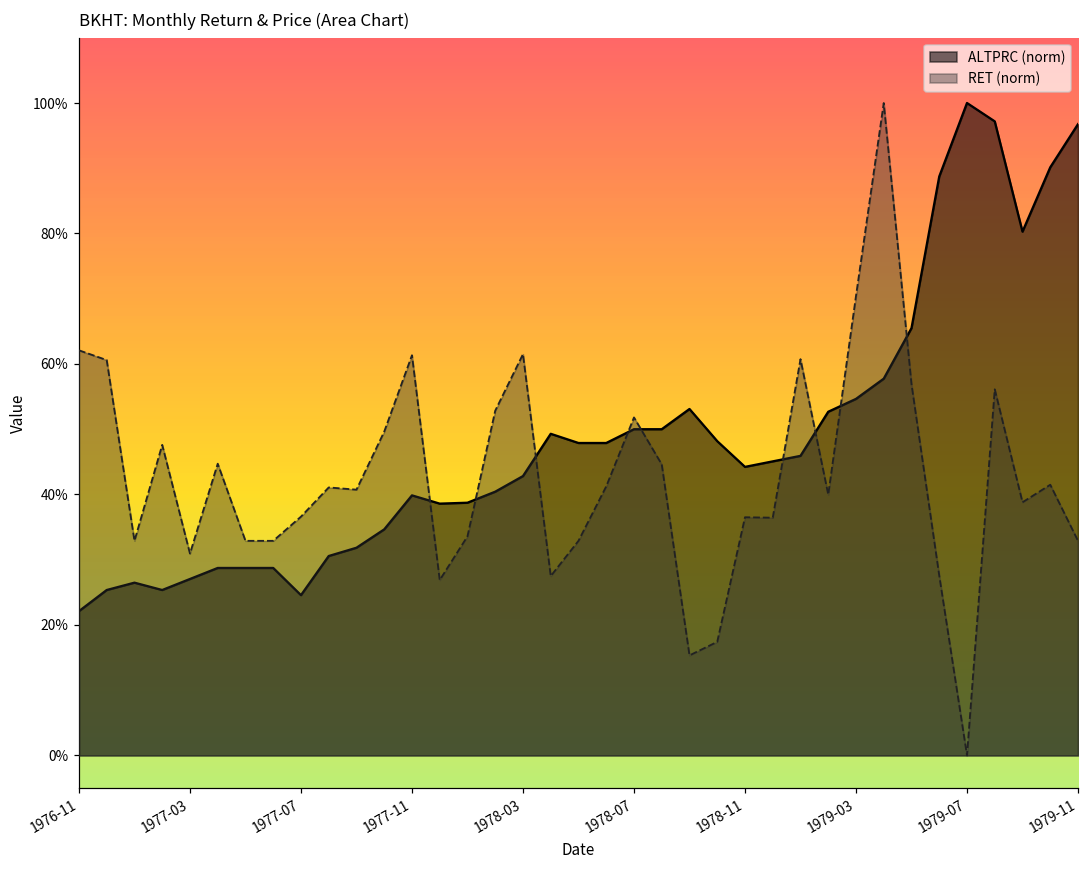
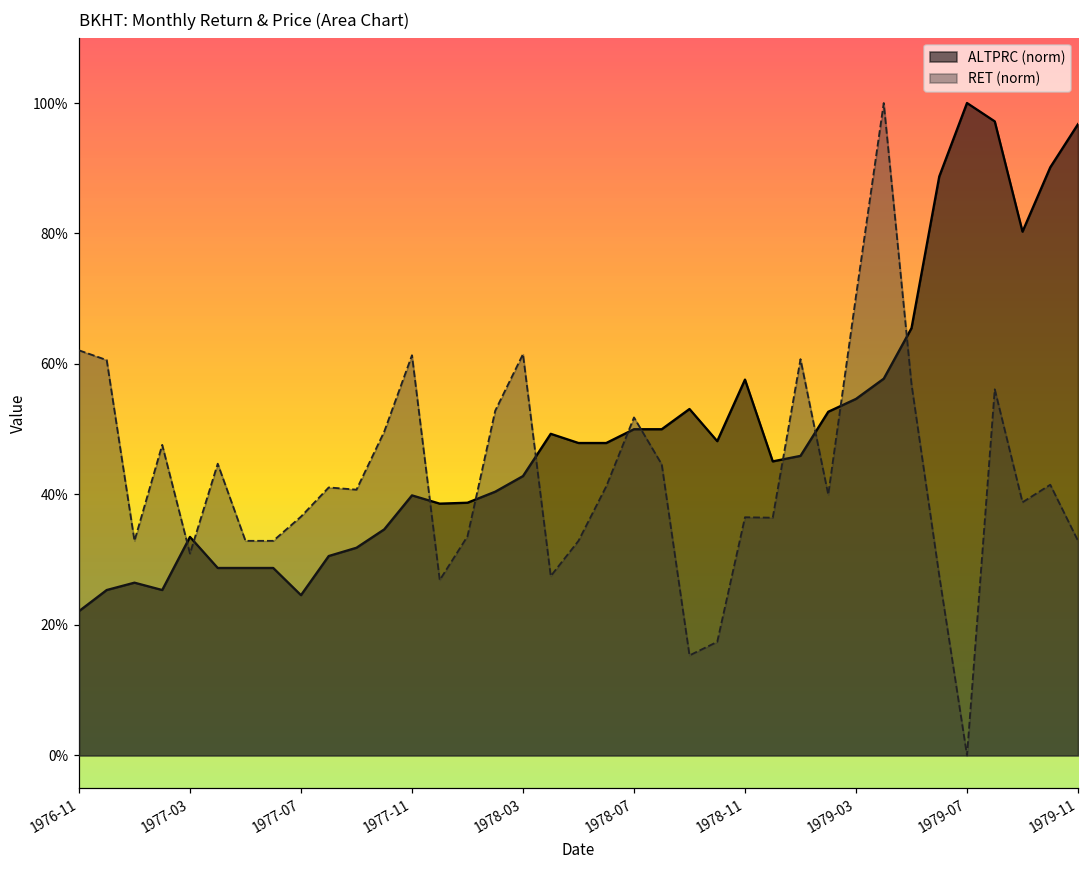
ALTPRC (norm), 1977-03: 27% -> 33%
ALTPRC (norm), 1978-11: 44% -> 58%
